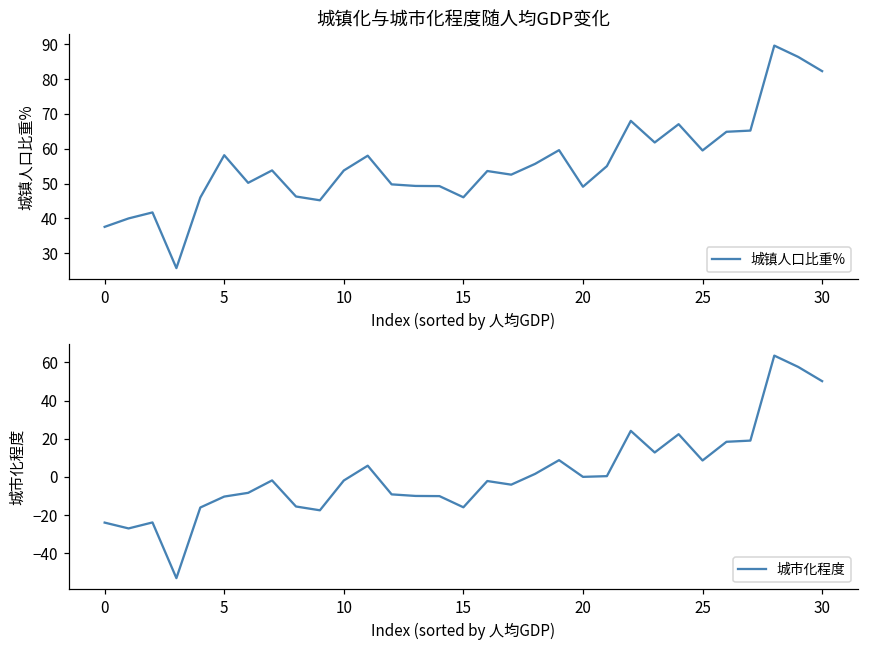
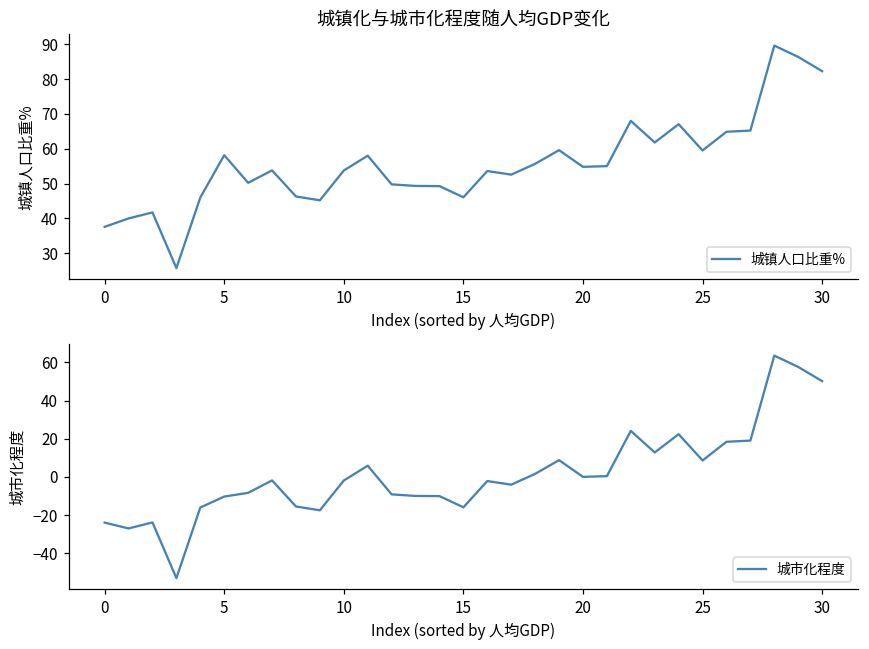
城镇化与城市化程度随人均GDP变化, 20: 49 -> 55
